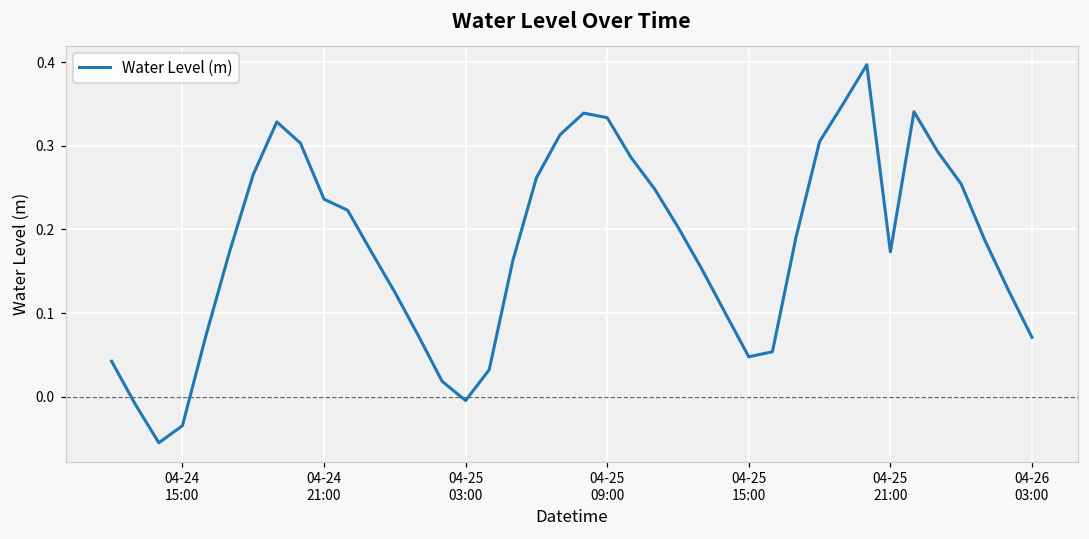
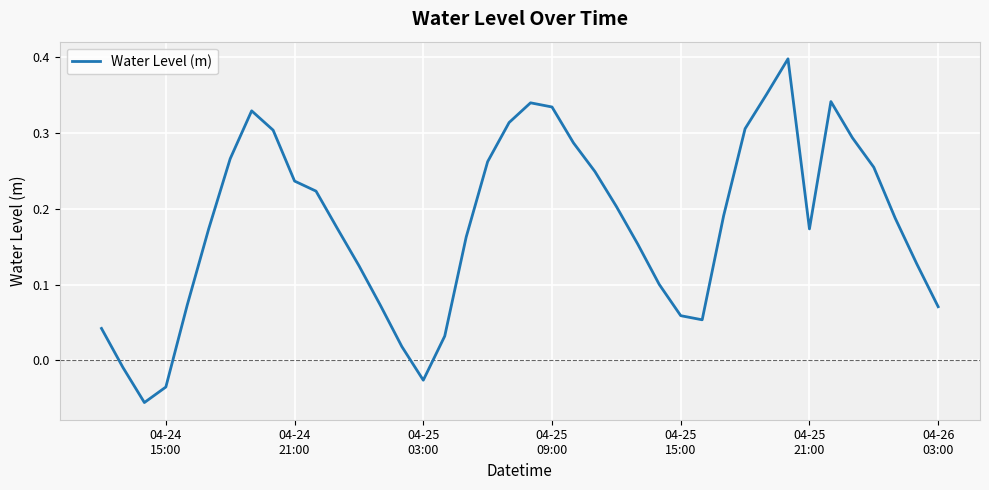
04-25 03:00: 0.00 -> -0.03
04-25 15:00: 0.05 -> 0.06
